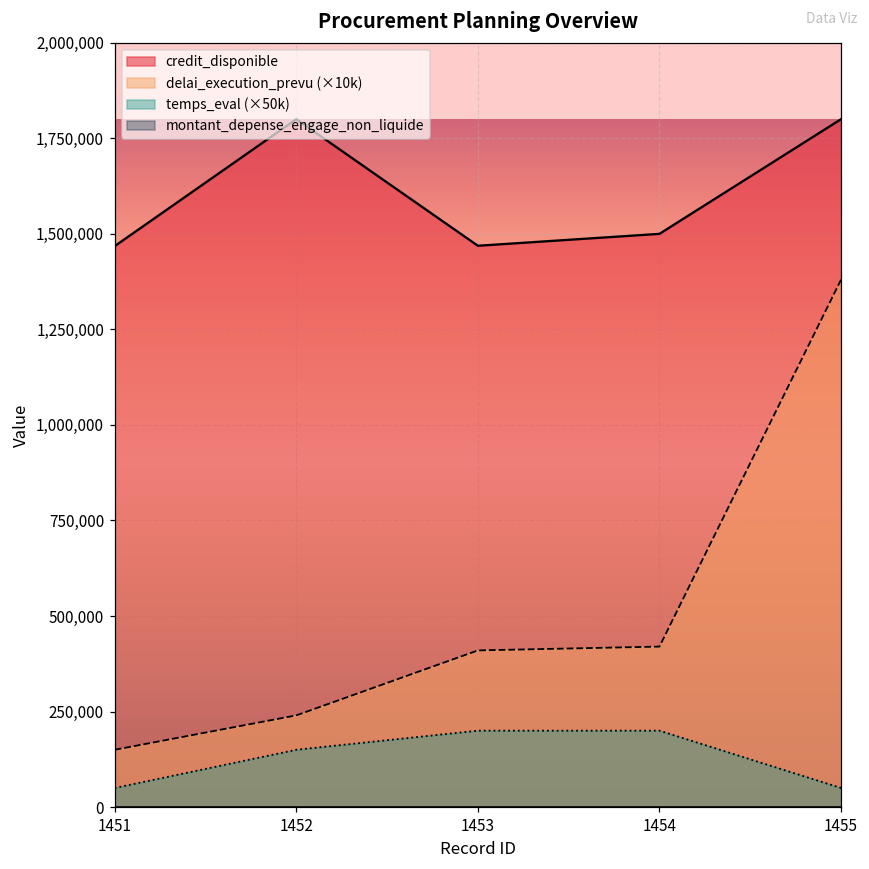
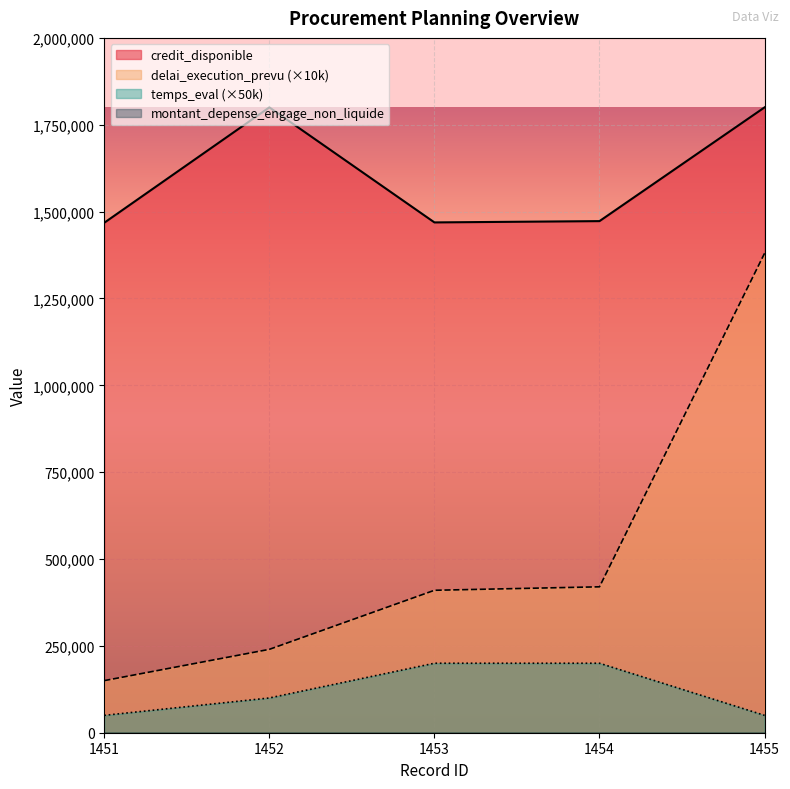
temps_eval (×50k), 1452: 150,000 -> 100,000
credit_disponible, 1454: 1,500,000 -> 1,470,000
